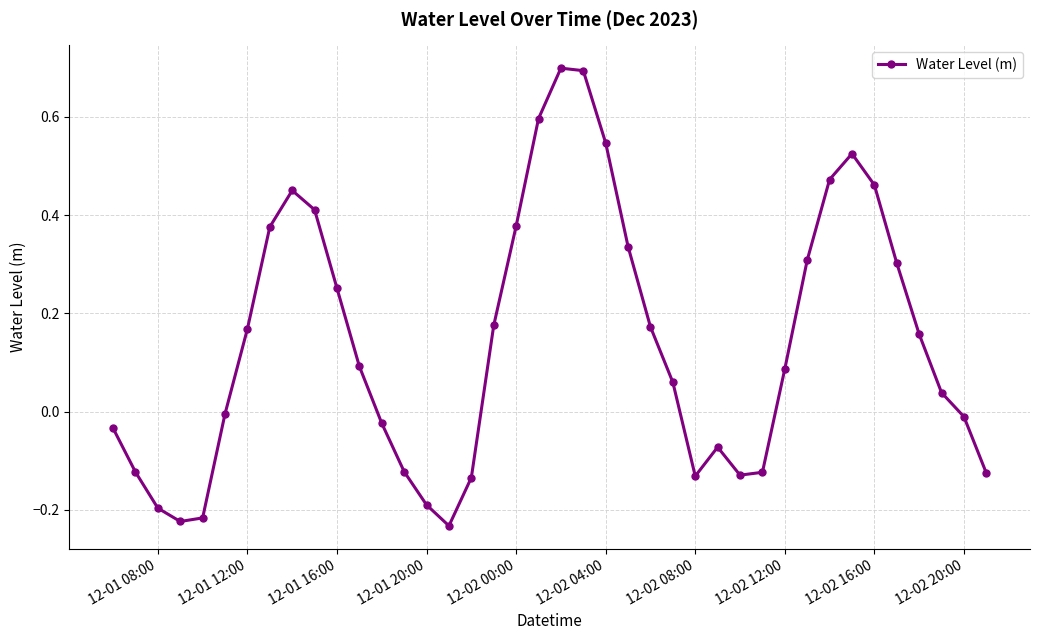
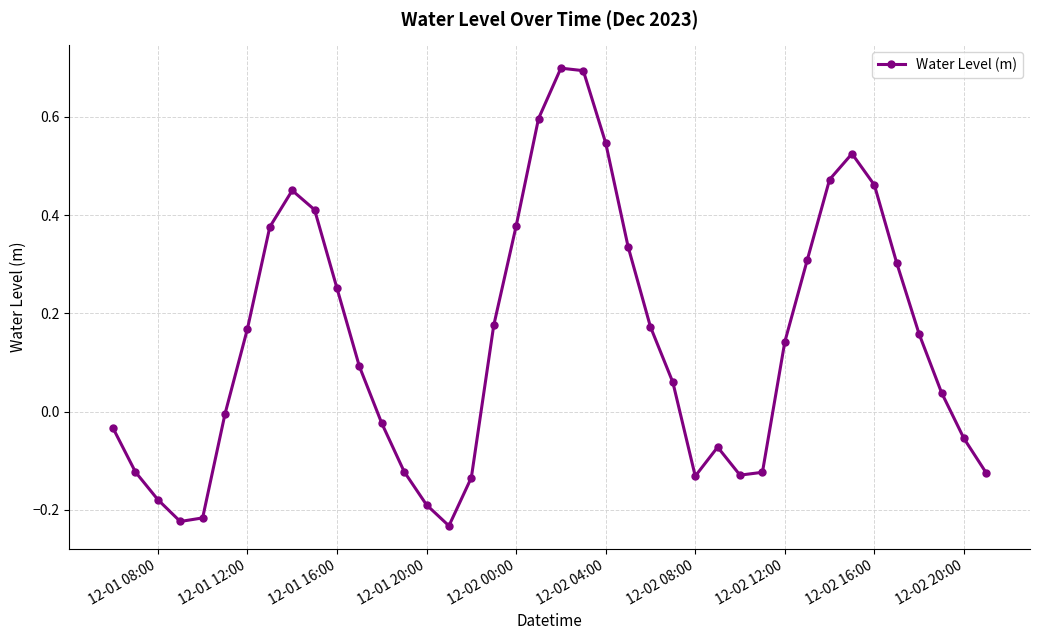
12-01 08:00: -0.20 -> -0.18
12-02 12:00: 0.09 -> 0.14
12-02 20:00: -0.01 -> -0.05
